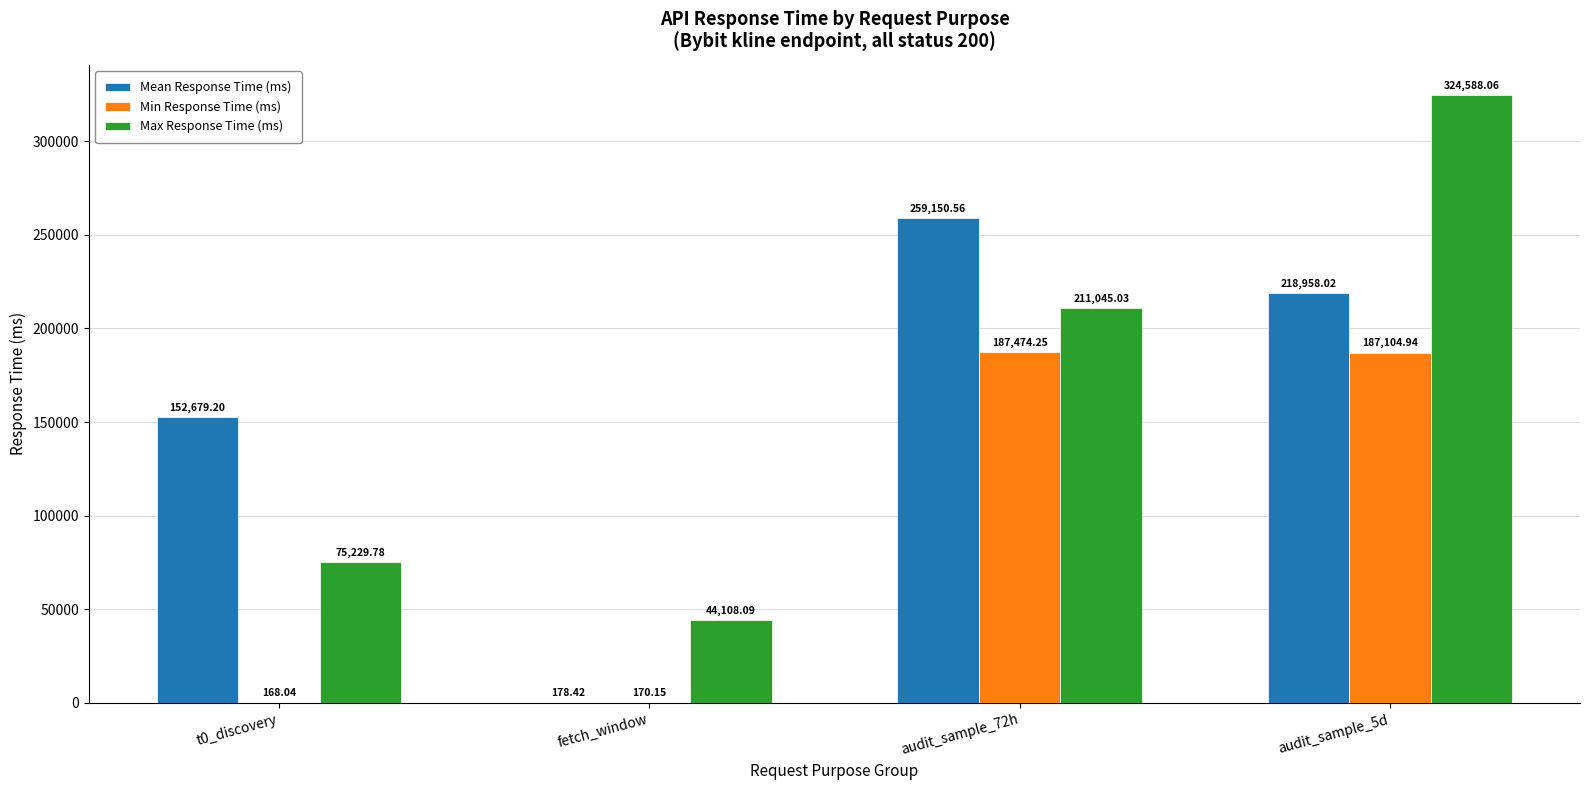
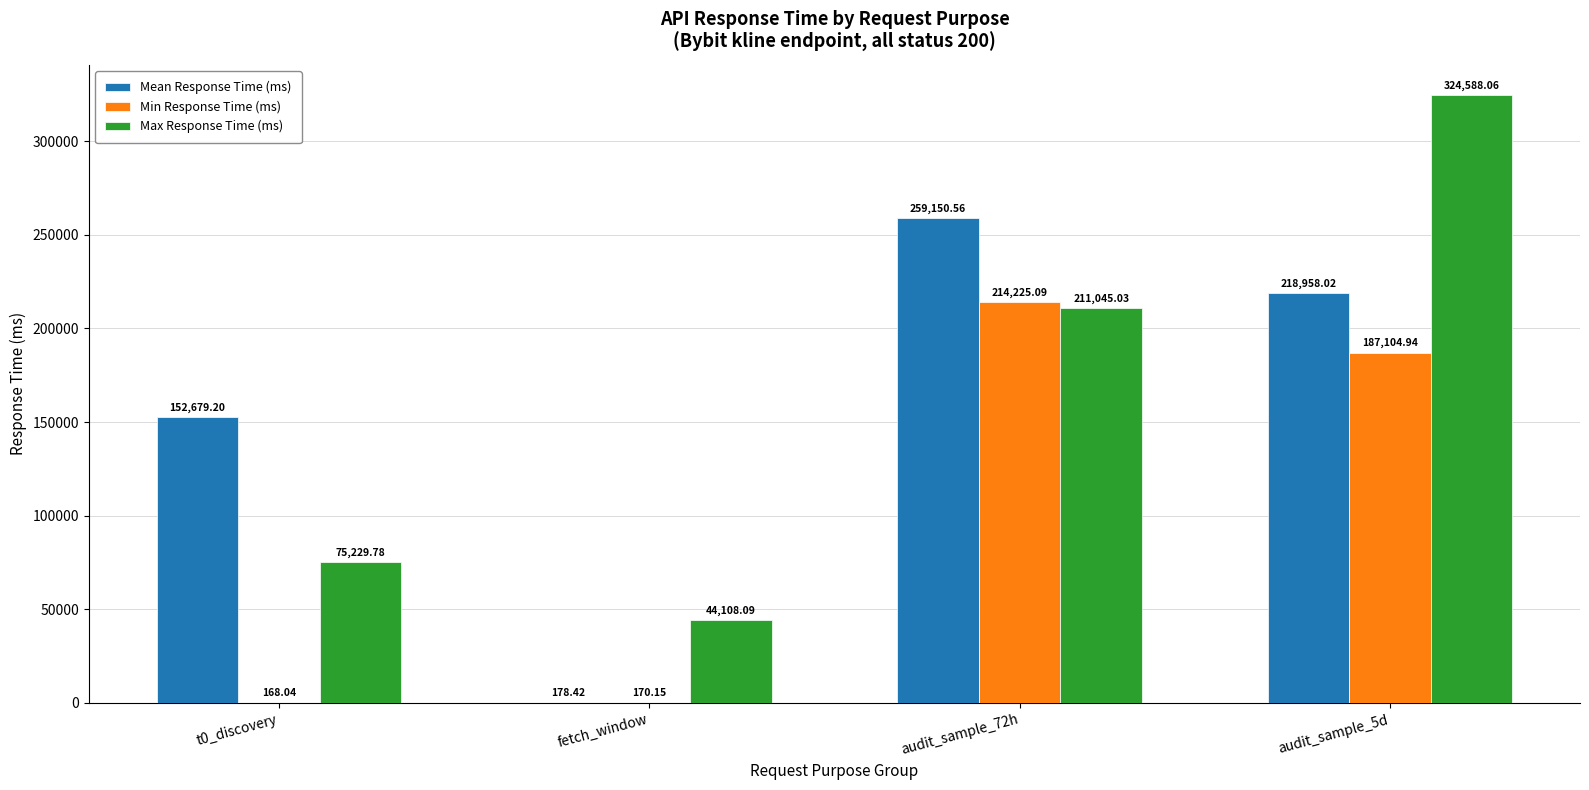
Min Response Time (ms), audit_sample_72h: 187,474.25 -> 214,225.09
